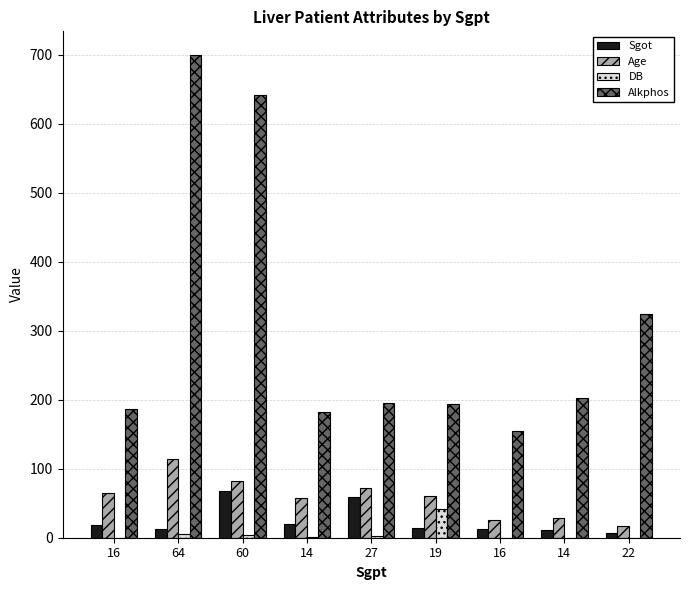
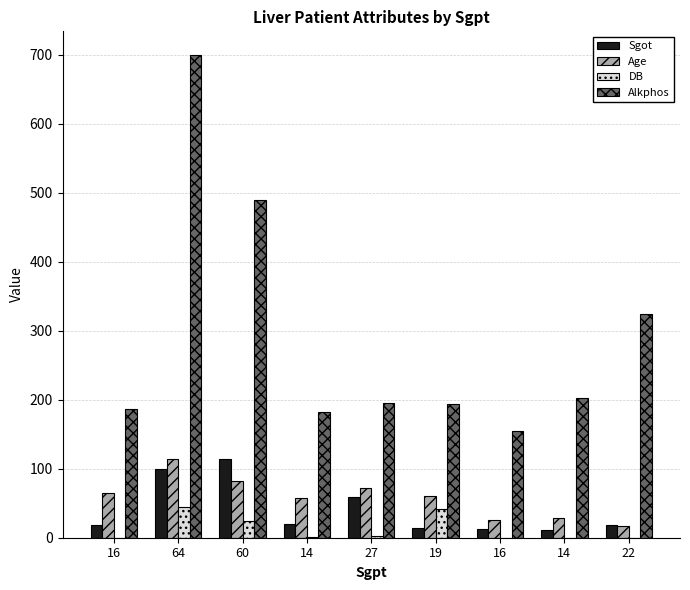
Sgot, 64: 10 -> 100
DB, 64: 10 -> 40
Sgot, 60: 70 -> 110
DB, 60: 0 -> 20
Alkphos, 60: 640 -> 490
Sgot, 22: 10 -> 20
